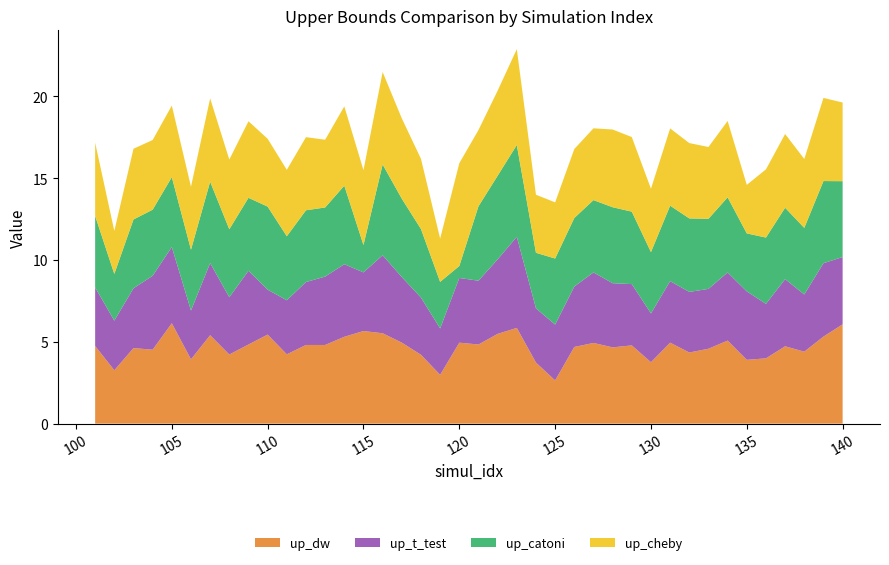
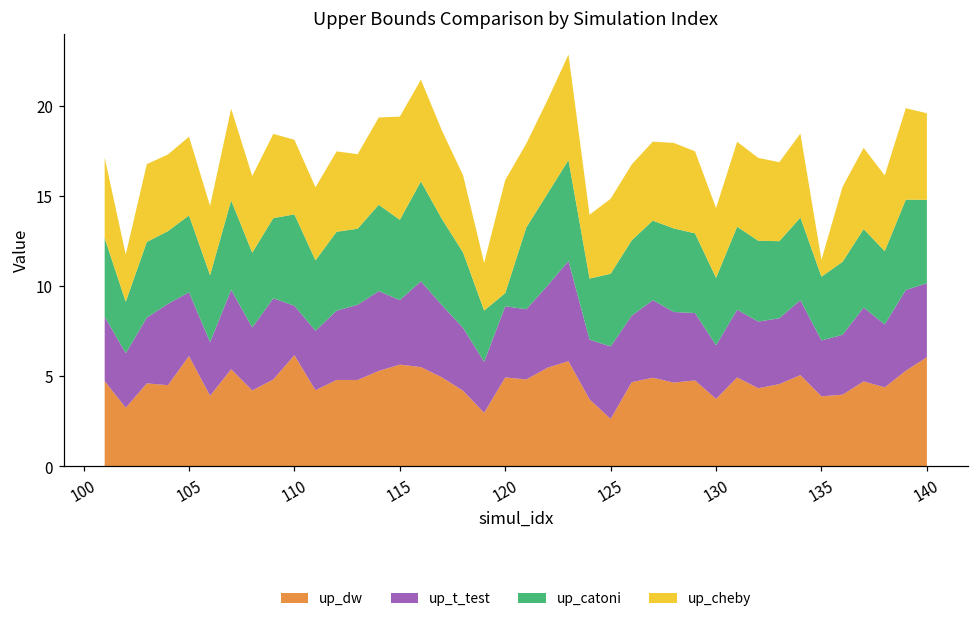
up_t_test, 105: 4.7 -> 3.5
up_dw, 110: 5.4 -> 6.2
up_catoni, 115: 1.7 -> 4.5
up_cheby, 115: 4.6 -> 5.7
up_t_test, 125: 3.4 -> 4.0
up_cheby, 125: 3.4 -> 4.2
up_t_test, 135: 4.2 -> 3.1
up_cheby, 135: 3.0 -> 0.9
